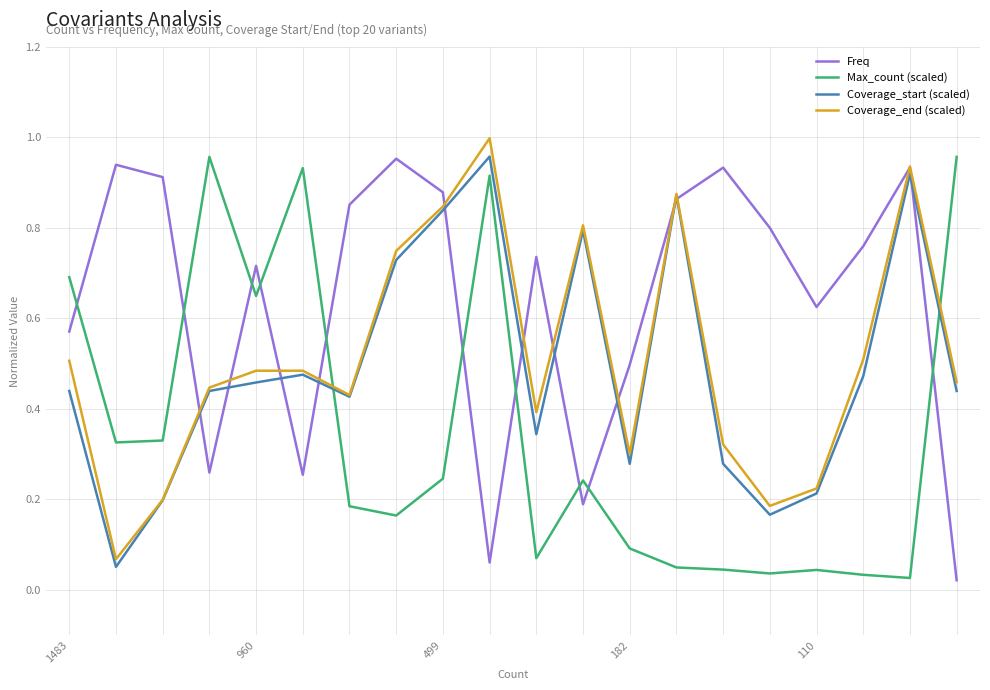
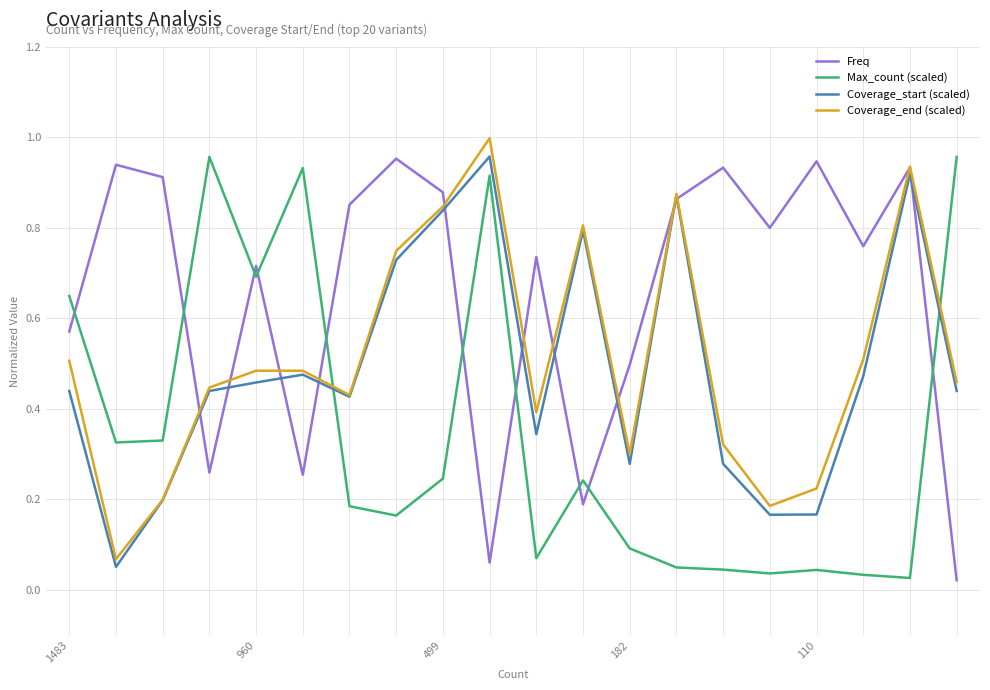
Max_count (scaled), 1483: 0.69 -> 0.65
Max_count (scaled), 960: 0.65 -> 0.69
Freq, 110: 0.63 -> 0.95
Coverage_start (scaled), 110: 0.21 -> 0.17
